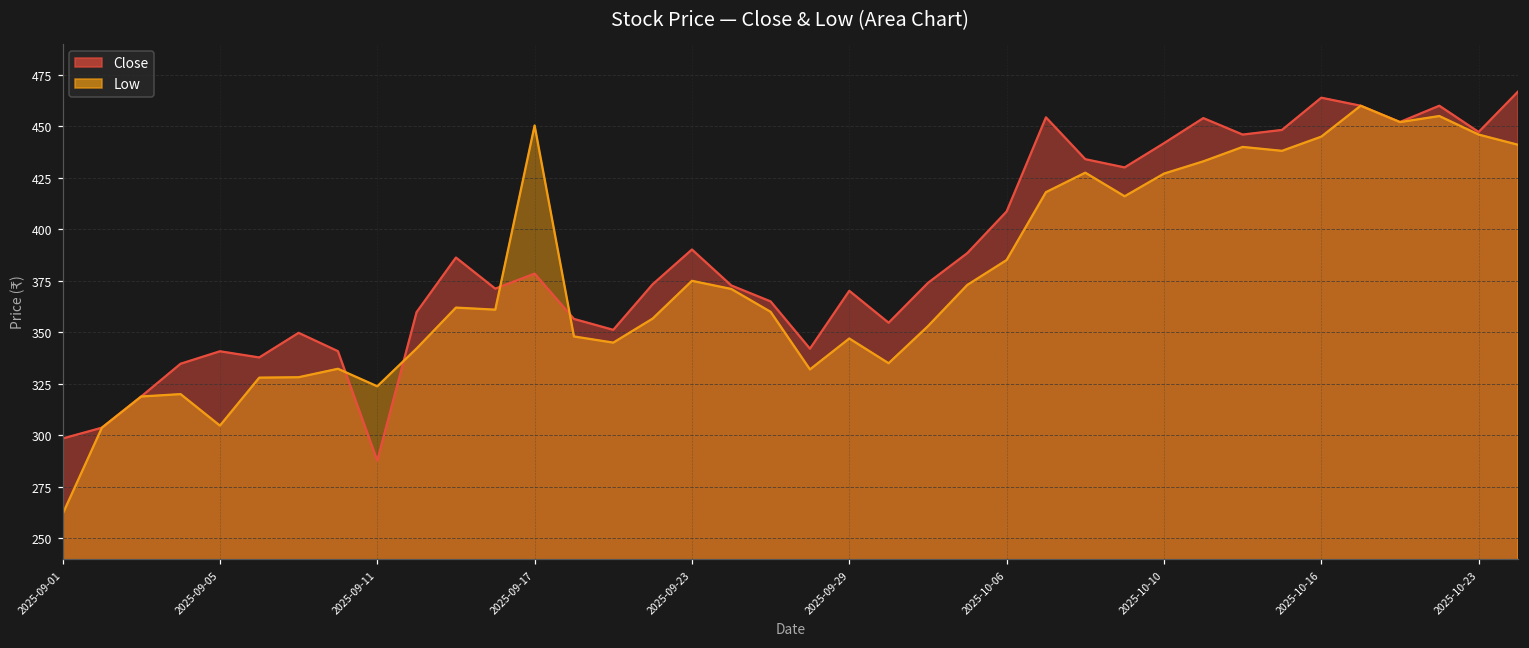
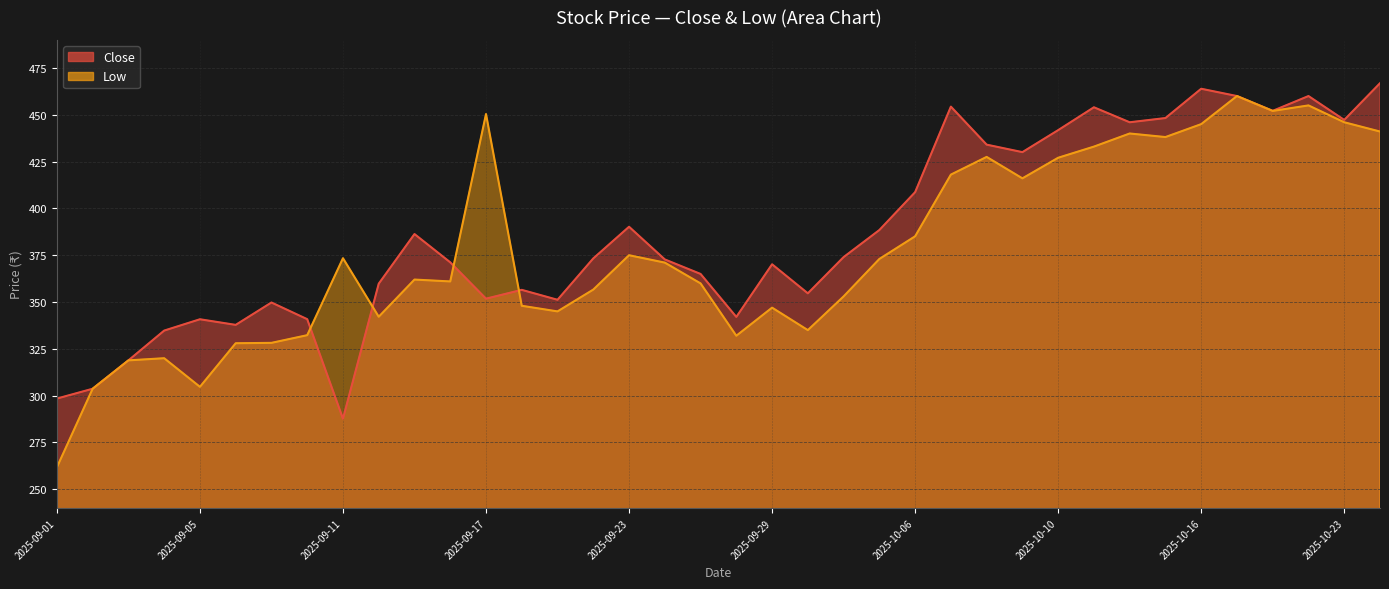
Low, 2025-09-11: 324 -> 373
Close, 2025-09-17: 379 -> 352
